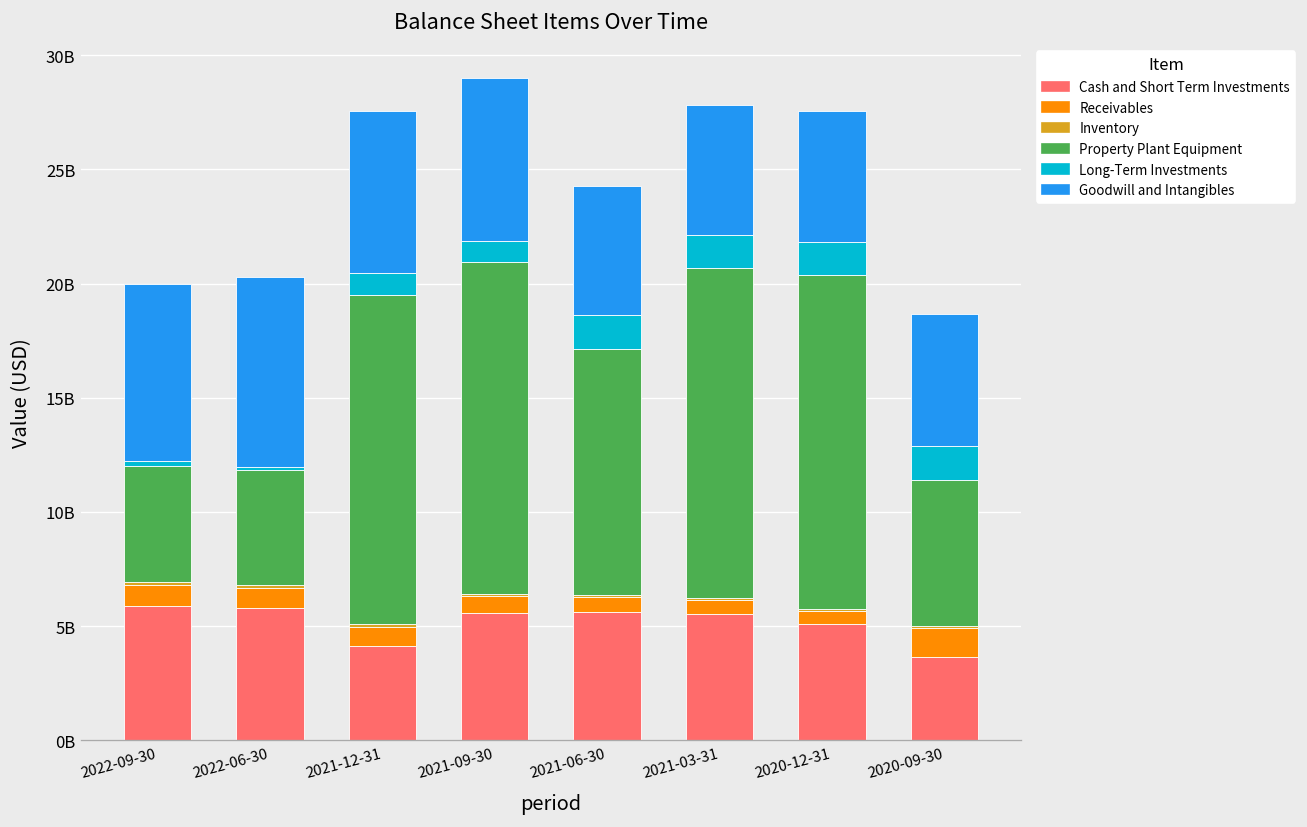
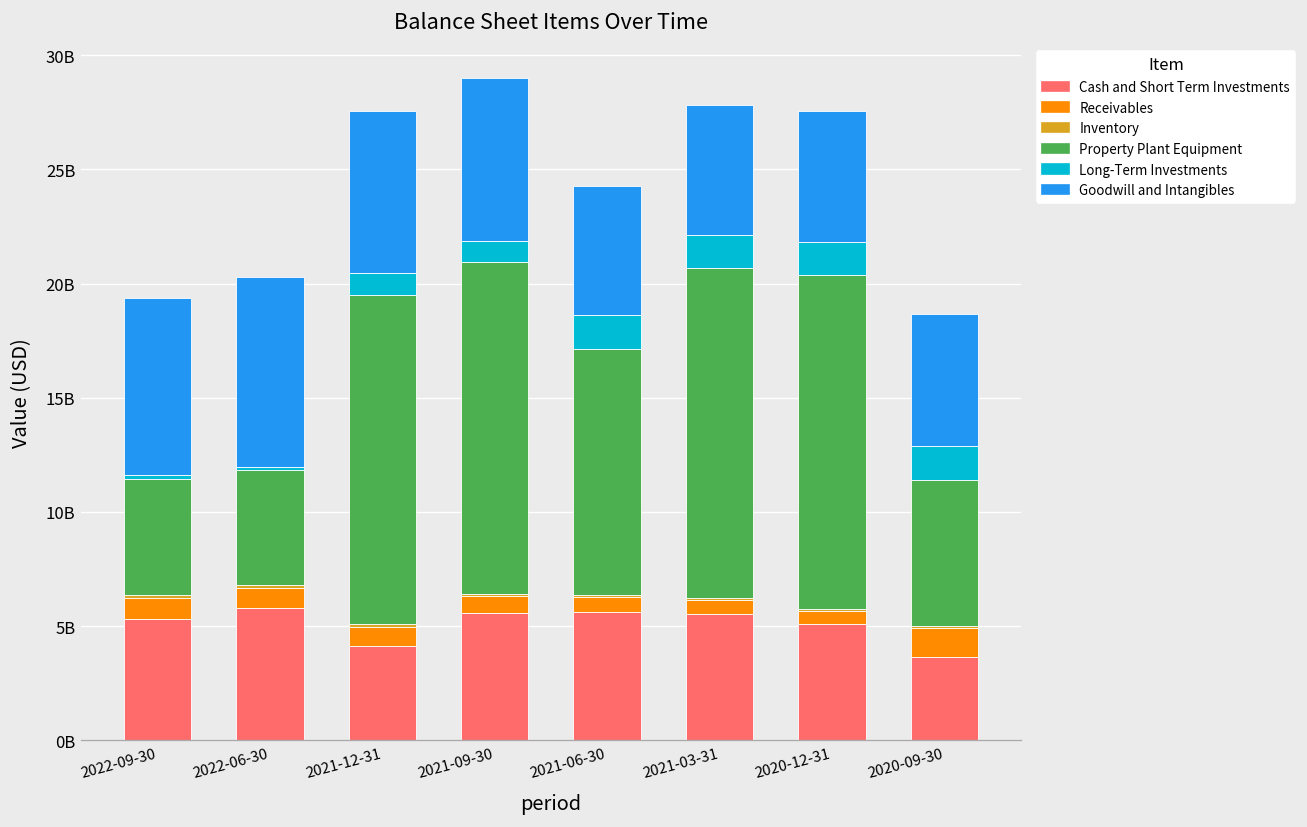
Cash and Short Term Investments, 2022-09-30: 5900000000 -> 5300000000
